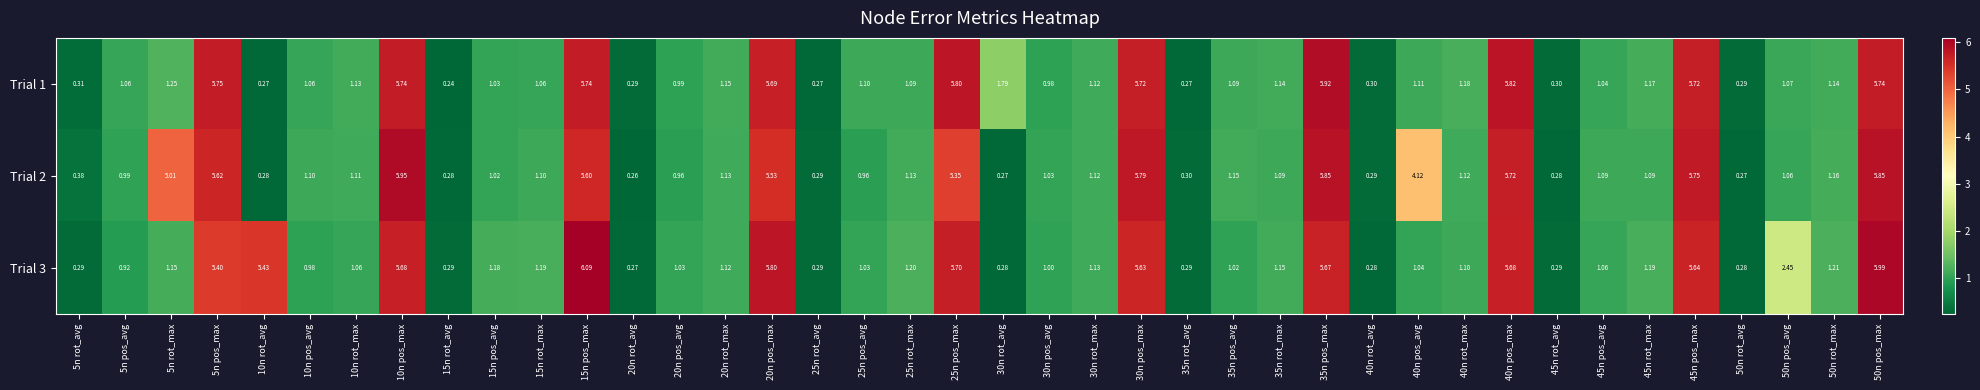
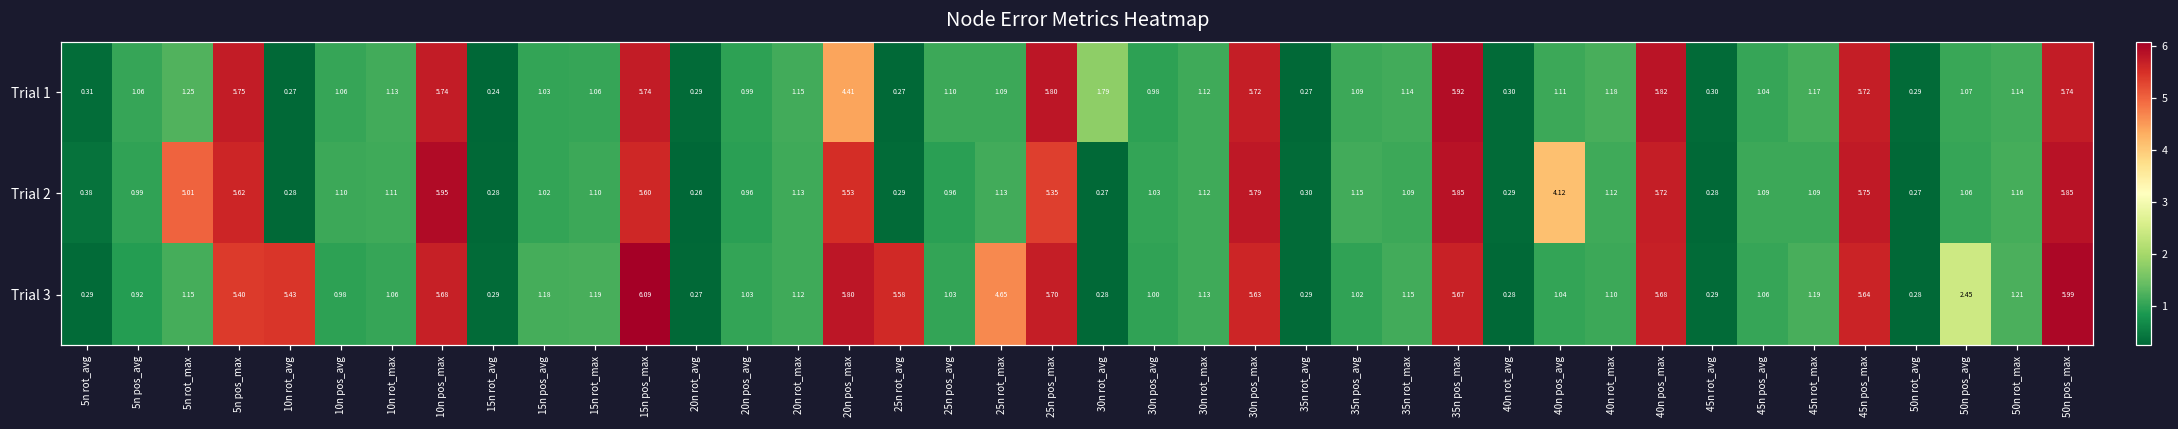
Trial 1, 20n pos_max: 5.69 -> 4.41
Trial 3, 25n rot_avg: 0.29 -> 5.58
Trial 3, 25n rot_max: 1.20 -> 4.65
